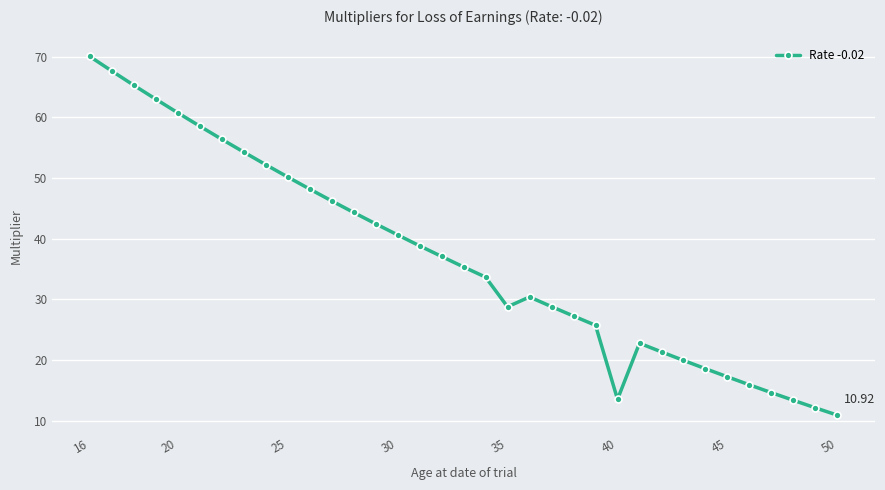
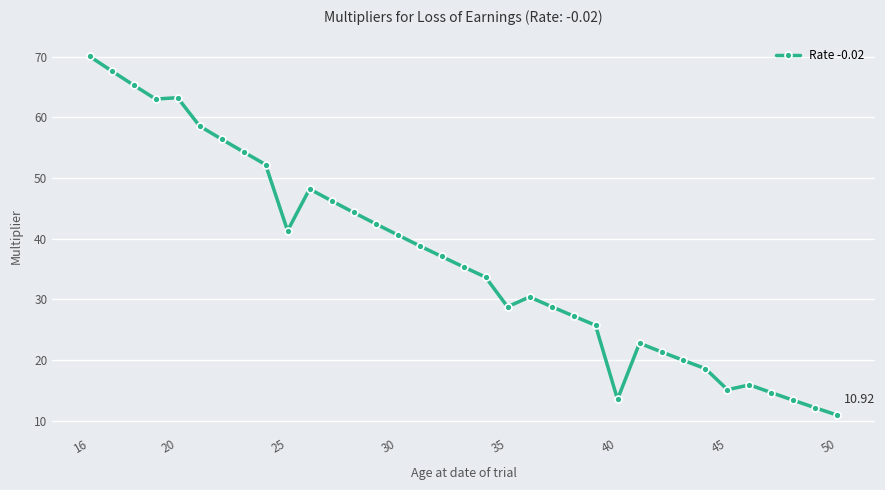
20: 61 -> 63
25: 50 -> 41
45: 17 -> 15
